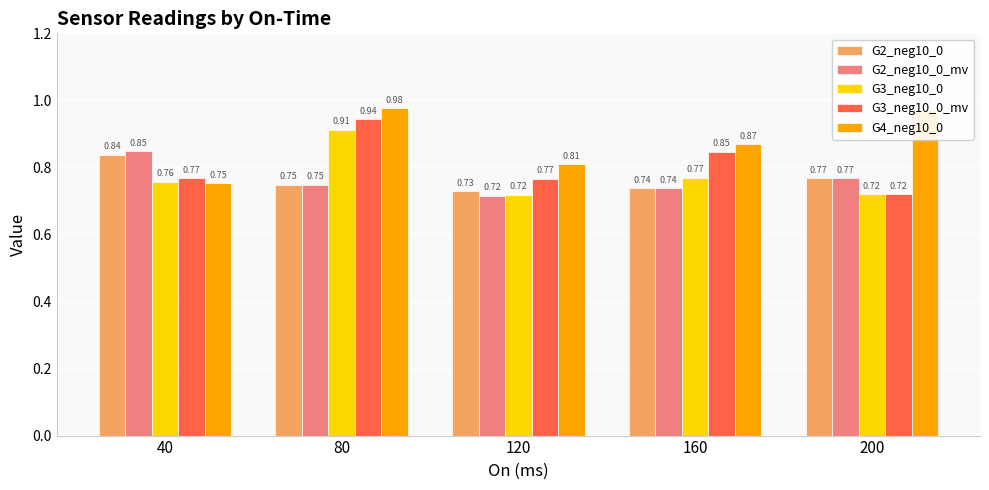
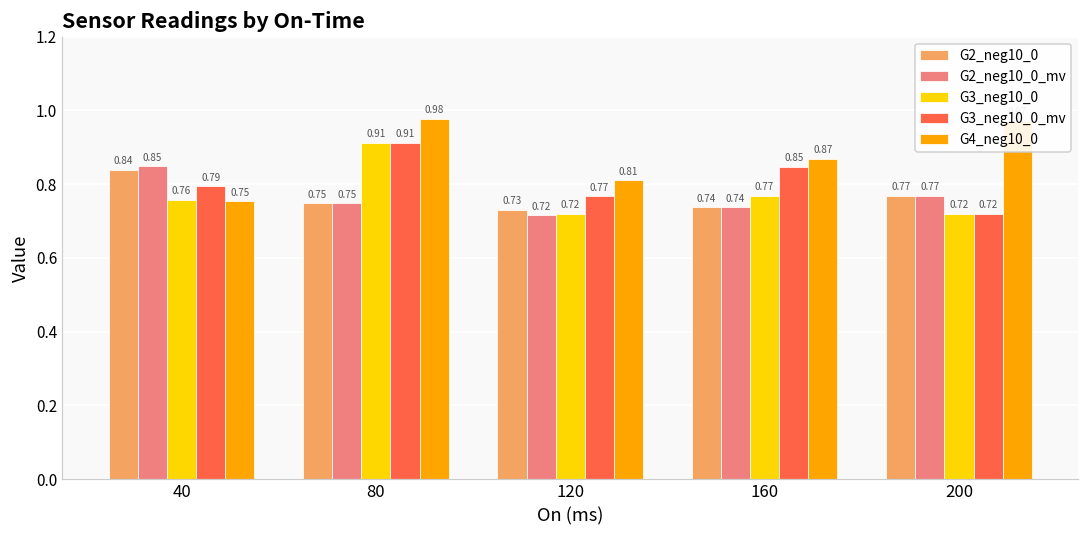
G3_neg10_0_mv, 40: 0.77 -> 0.79
G3_neg10_0_mv, 80: 0.94 -> 0.91
